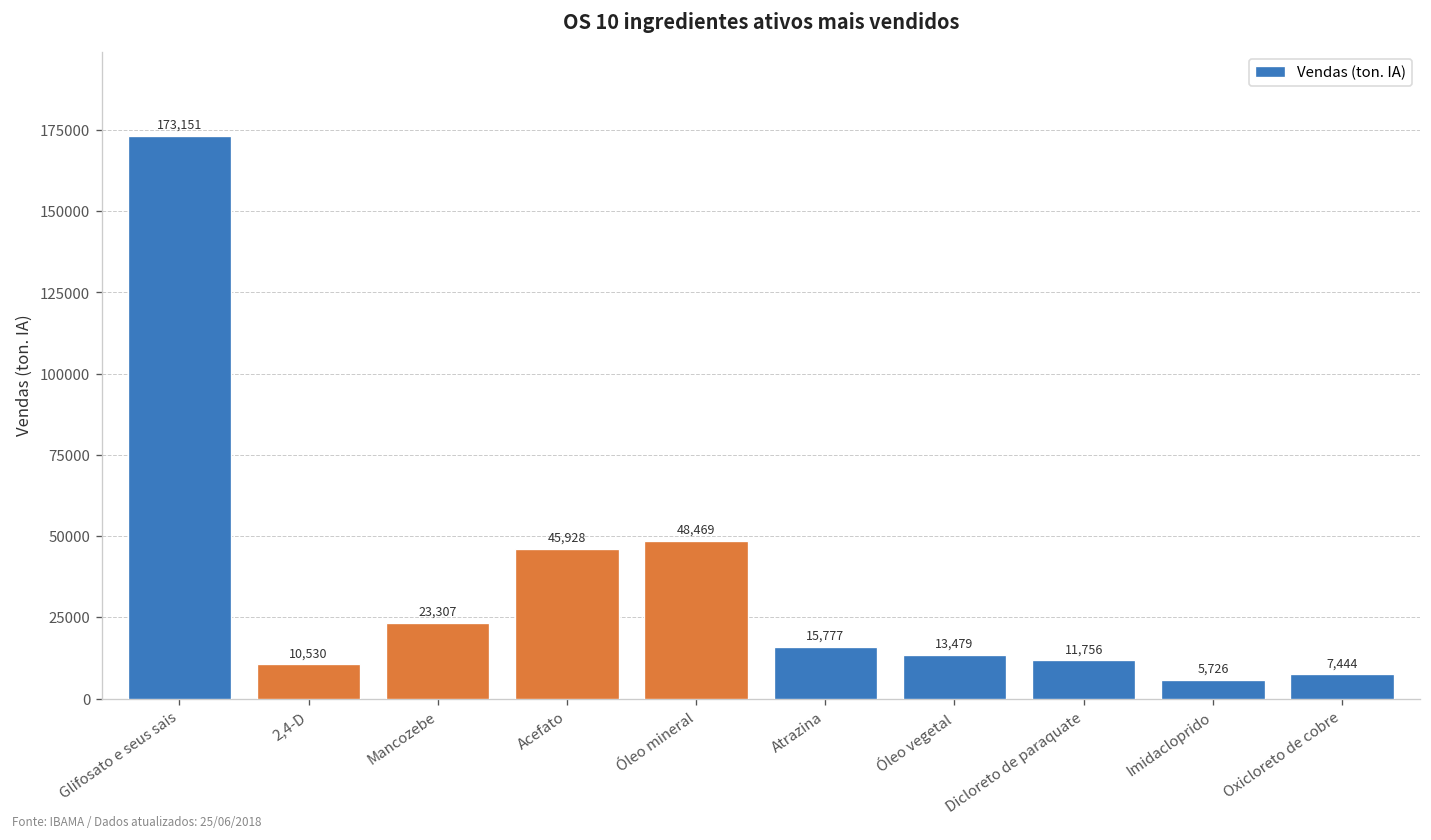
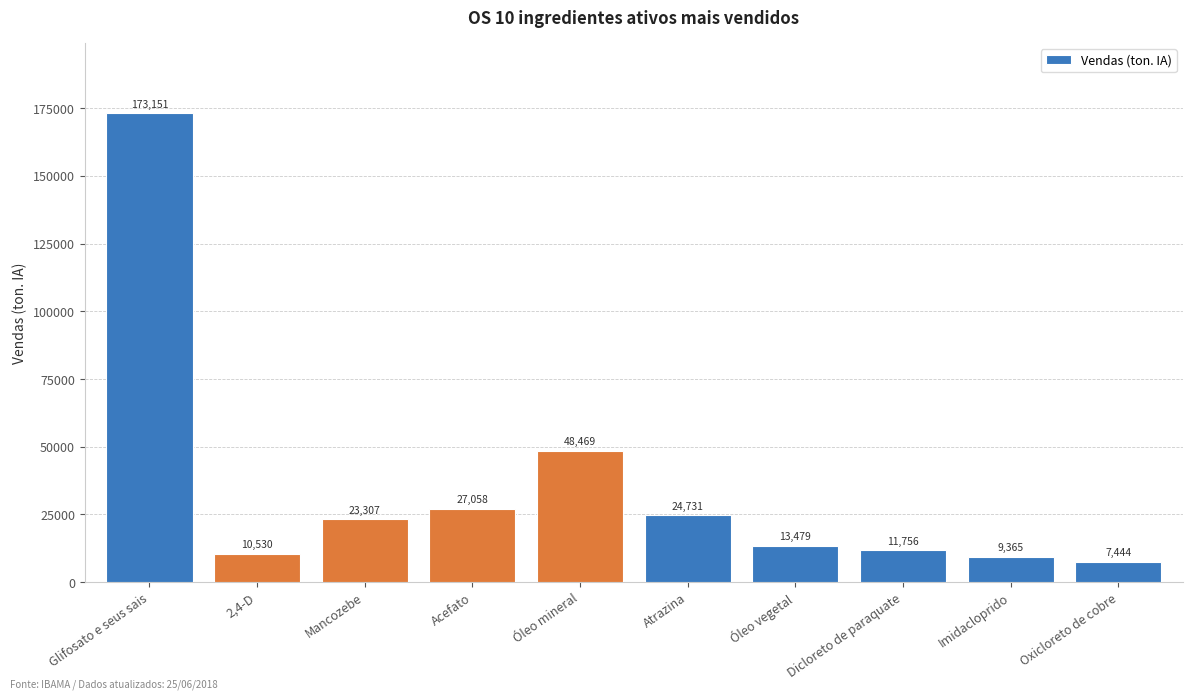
Acefato: 45,928 -> 27,058
Atrazina: 15,777 -> 24,731
Imidacloprido: 5,726 -> 9,365
